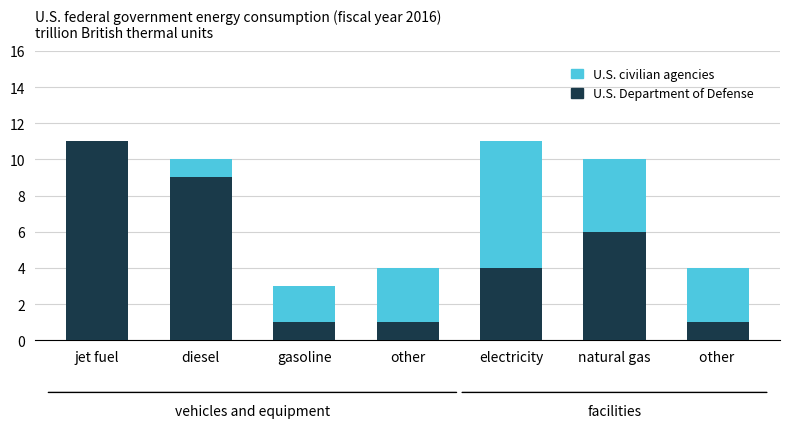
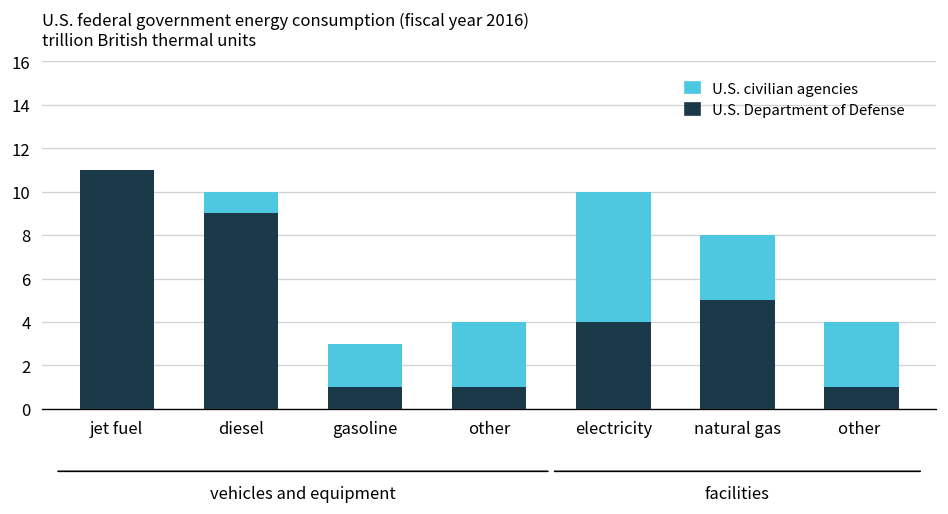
U.S. civilian agencies, electricity: 7 -> 6
U.S. Department of Defense, natural gas: 6 -> 5
U.S. civilian agencies, natural gas: 4 -> 3
